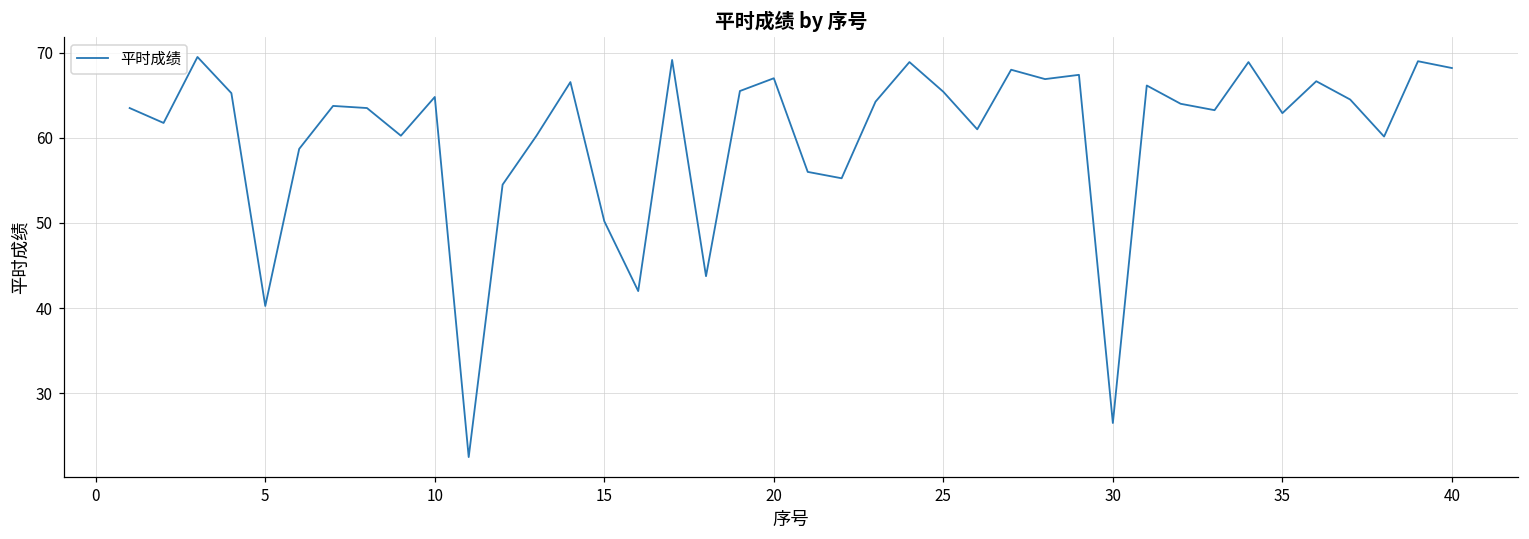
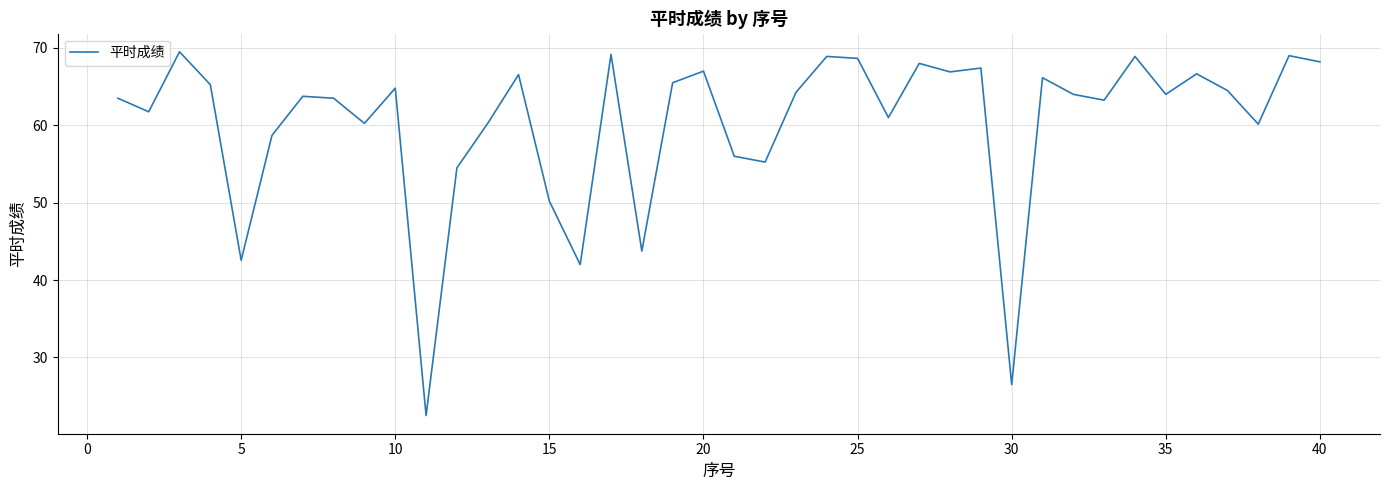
5: 40 -> 43
25: 65 -> 69
35: 63 -> 64
